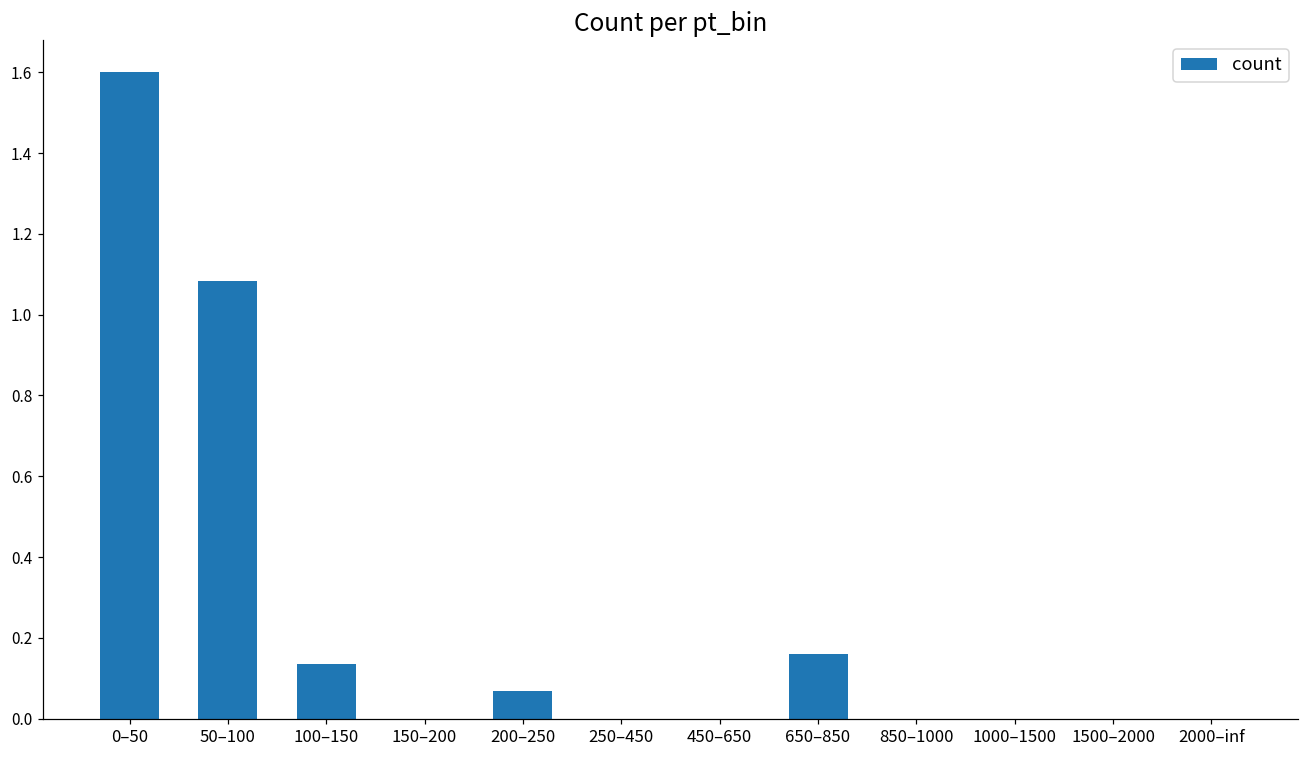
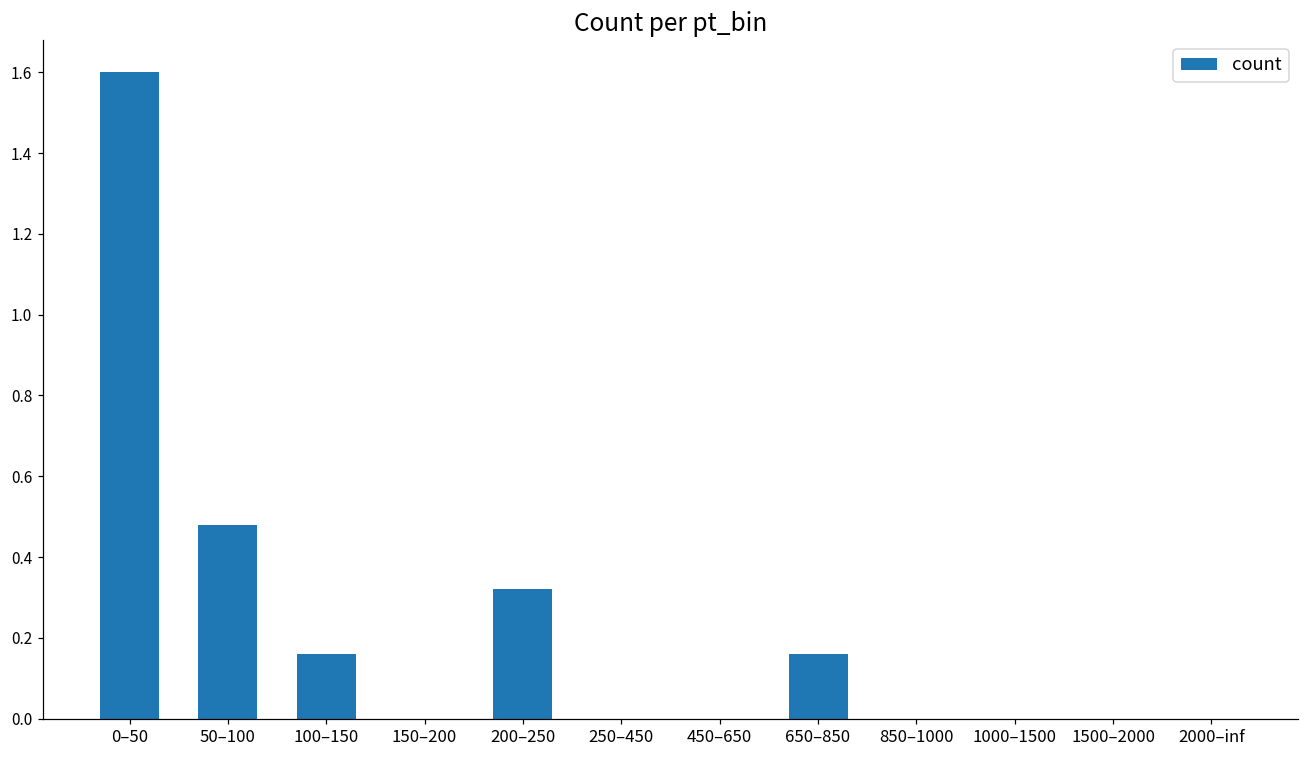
50–100: 1.08 -> 0.48
100–150: 0.13 -> 0.16
200–250: 0.07 -> 0.32
